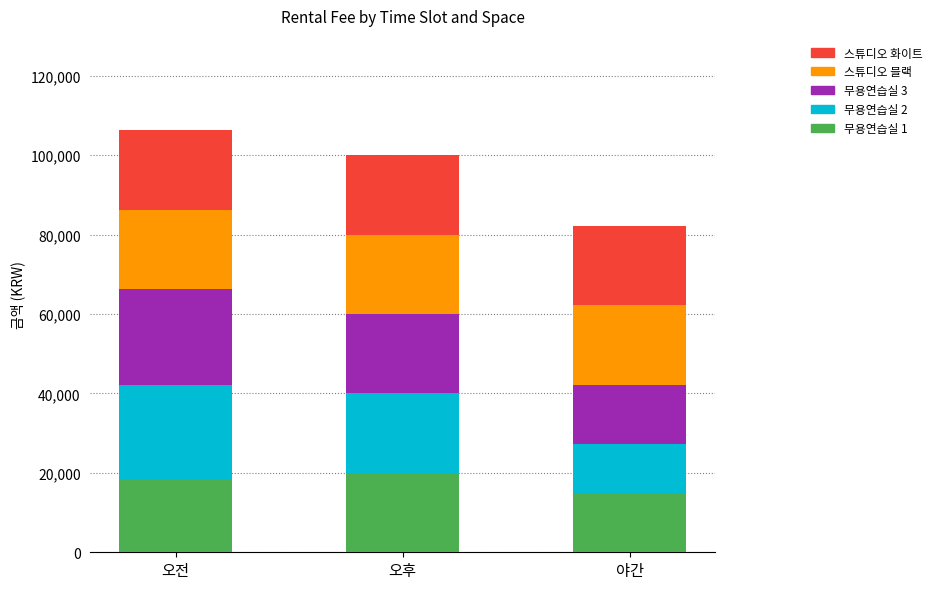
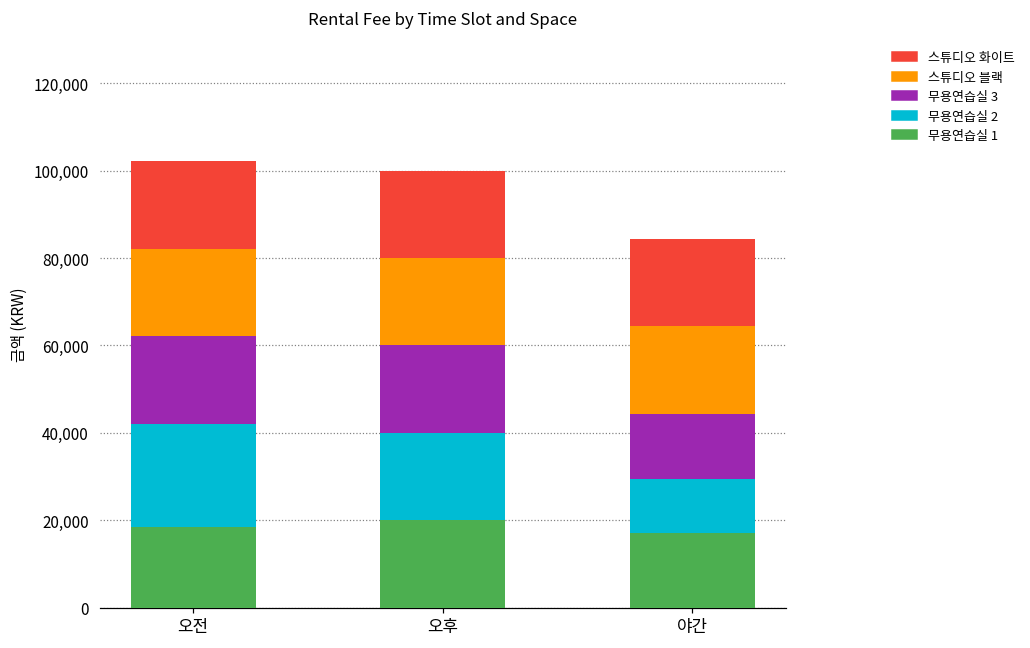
무용연습실 3, 오전: 24,000 -> 20,000
무용연습실 1, 야간: 15,000 -> 17,000
